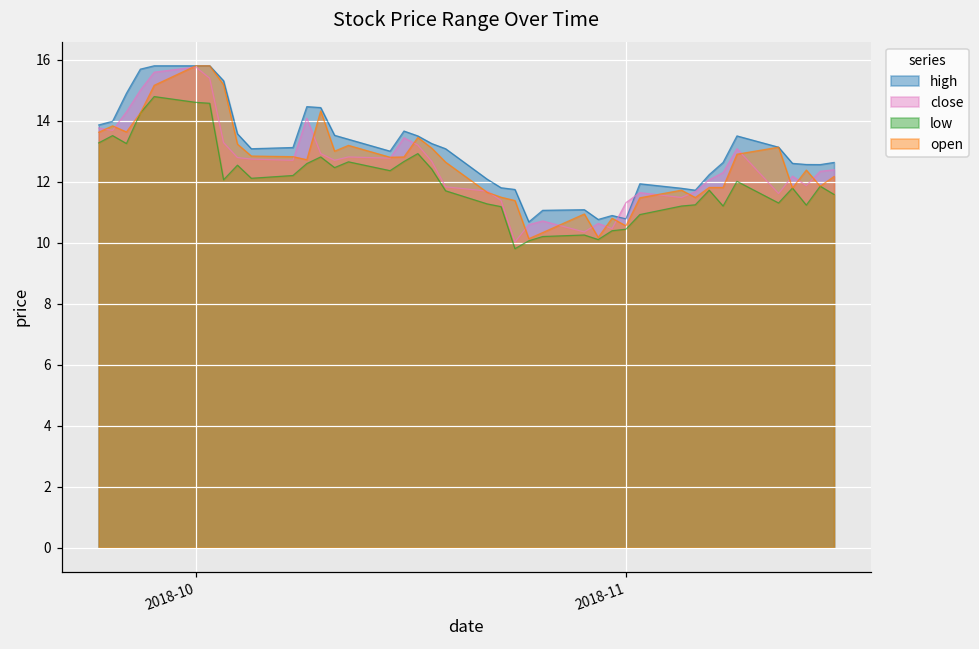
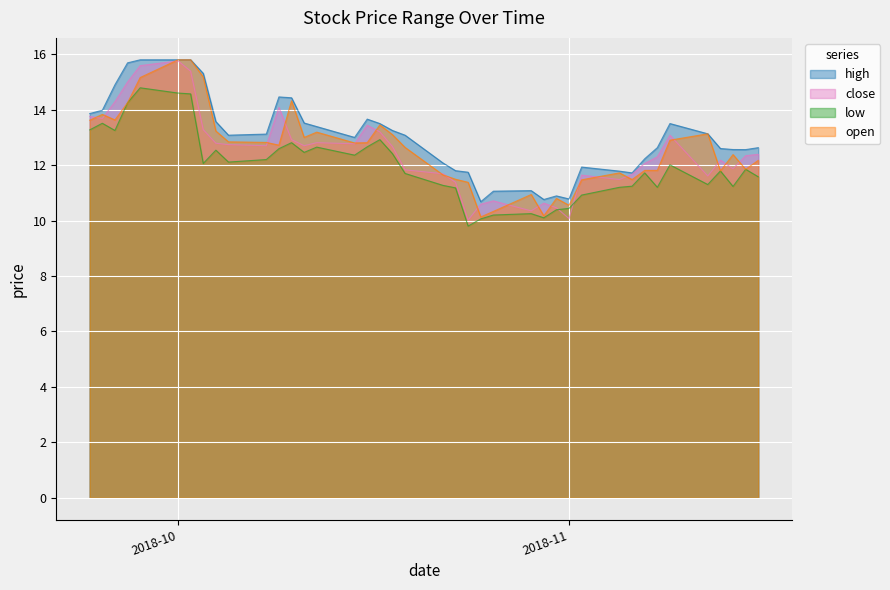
close, 2018-11: 11.3 -> 10.1
